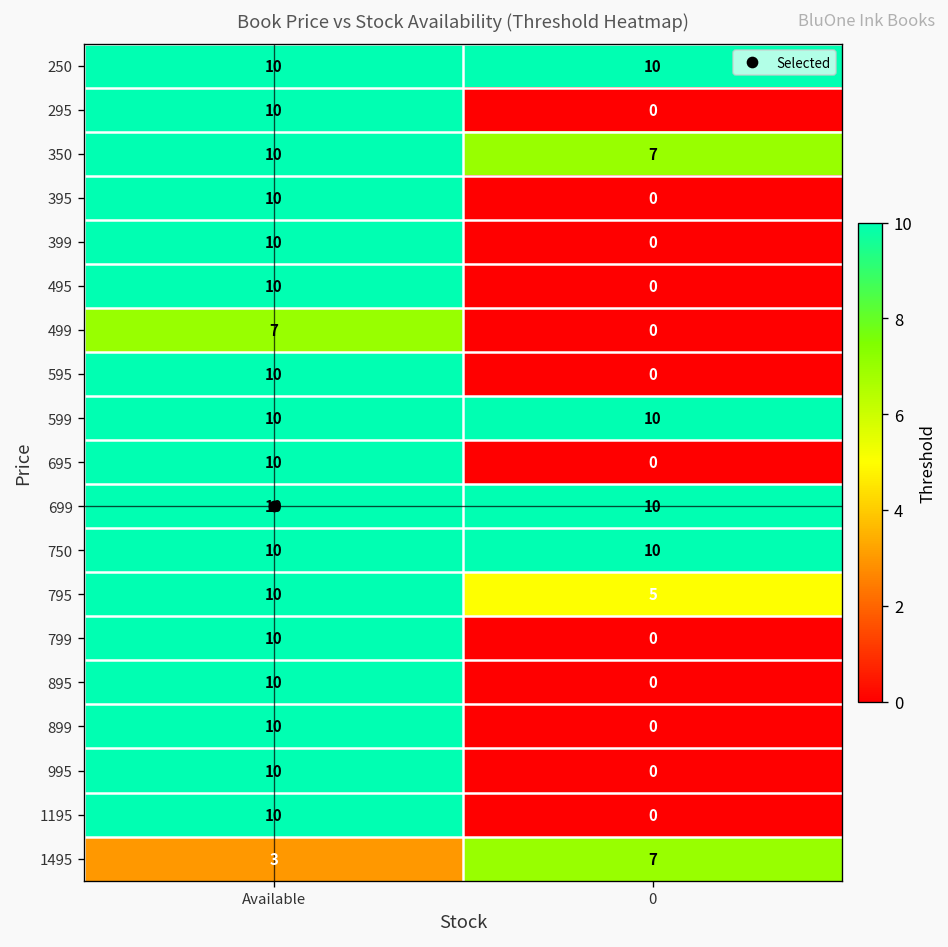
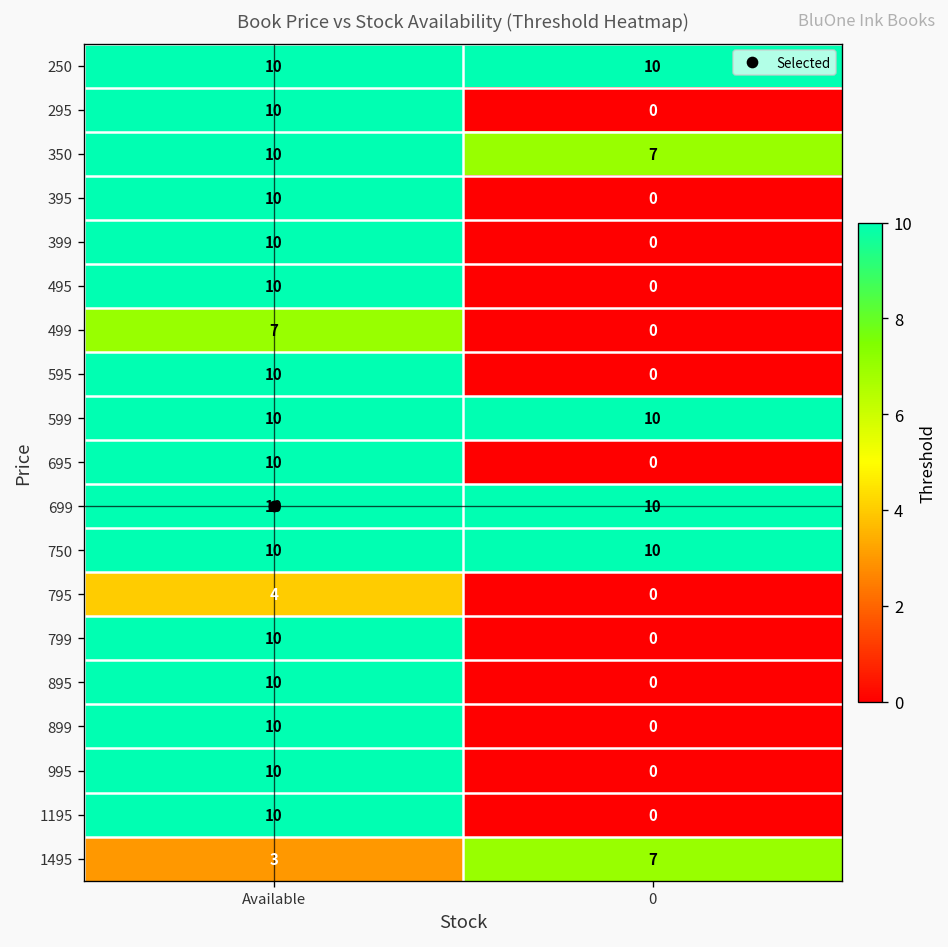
795, Available: 10 -> 4
795, 0: 5 -> 0
